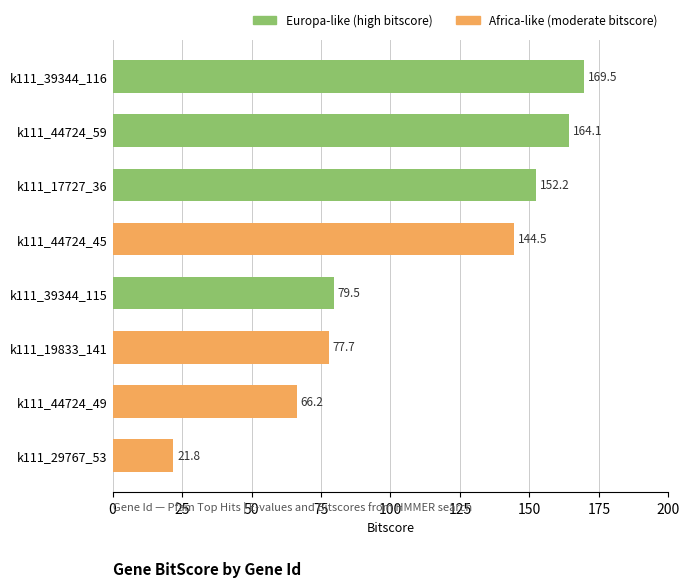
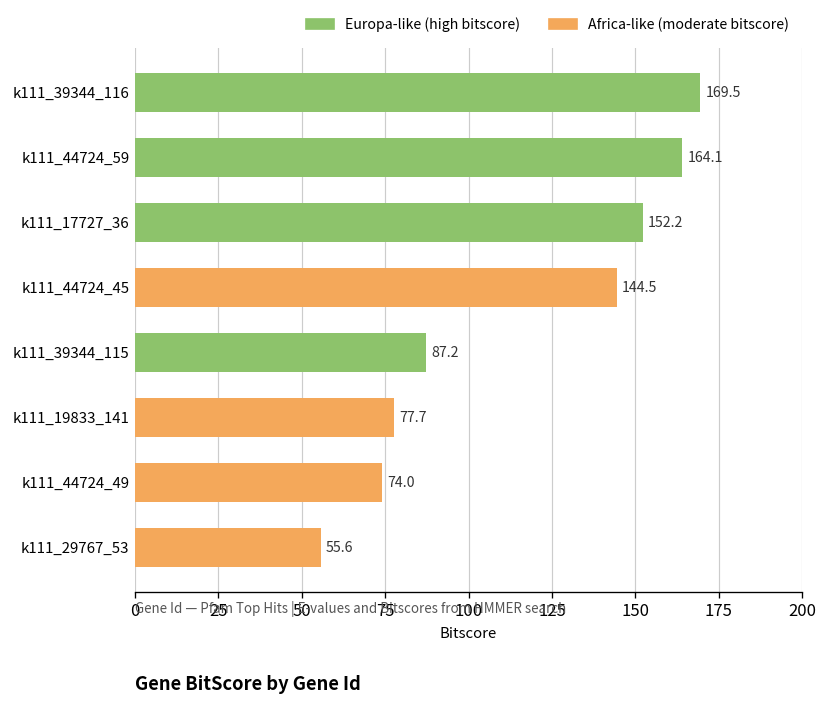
k111_39344_115: 79.5 -> 87.2
k111_44724_49: 66.2 -> 74.0
k111_29767_53: 21.8 -> 55.6
